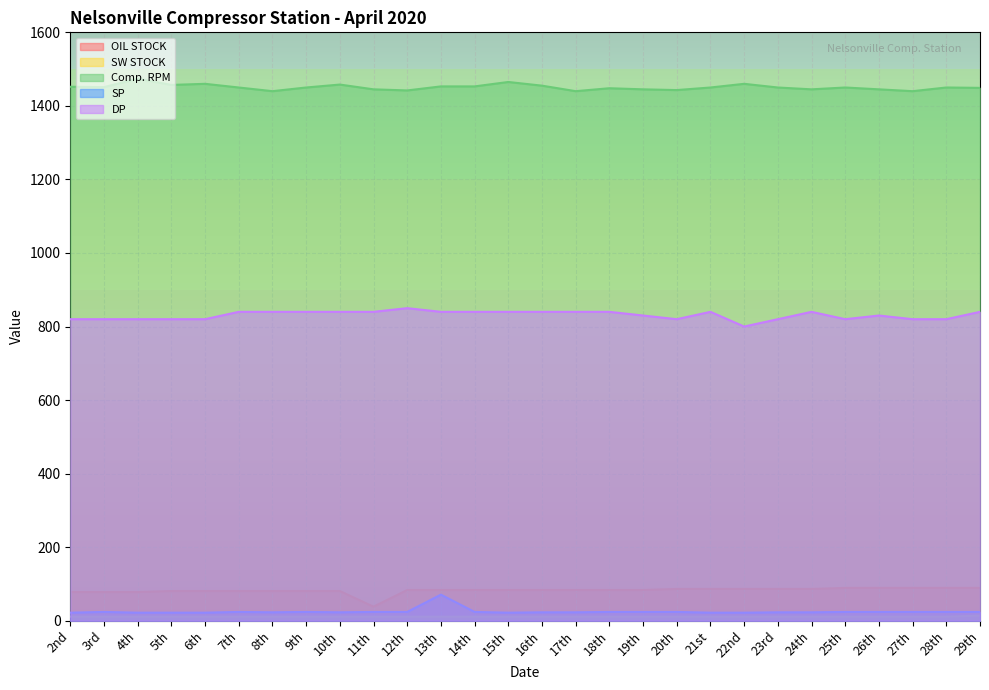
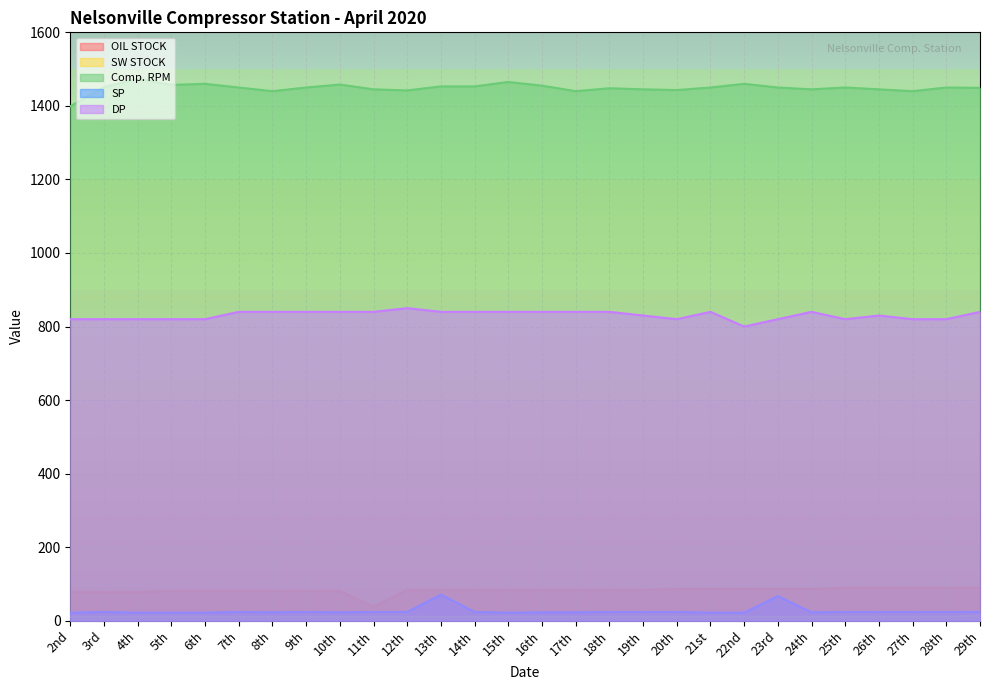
Comp. RPM, 2nd: 1450 -> 1400
SP, 23rd: 20 -> 70
